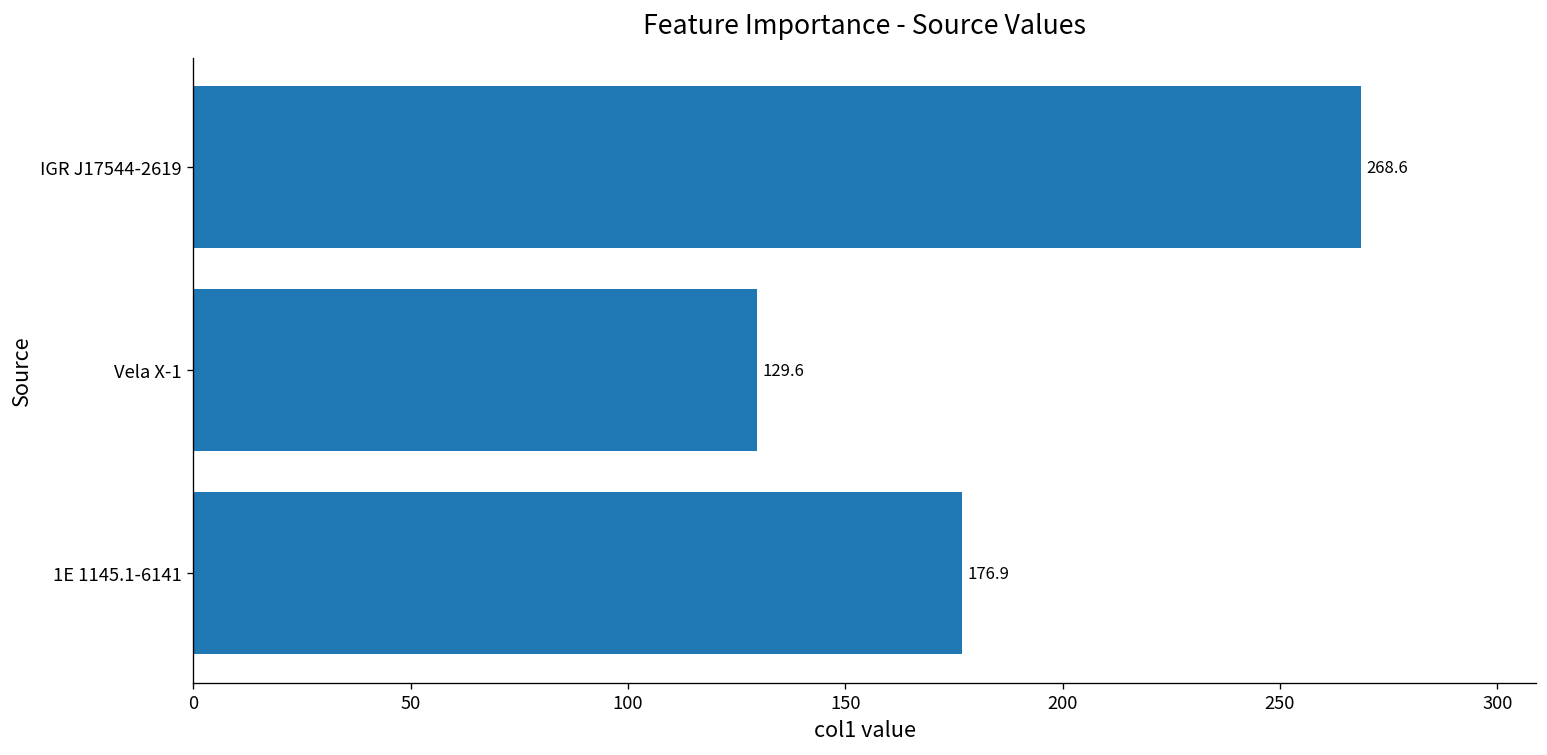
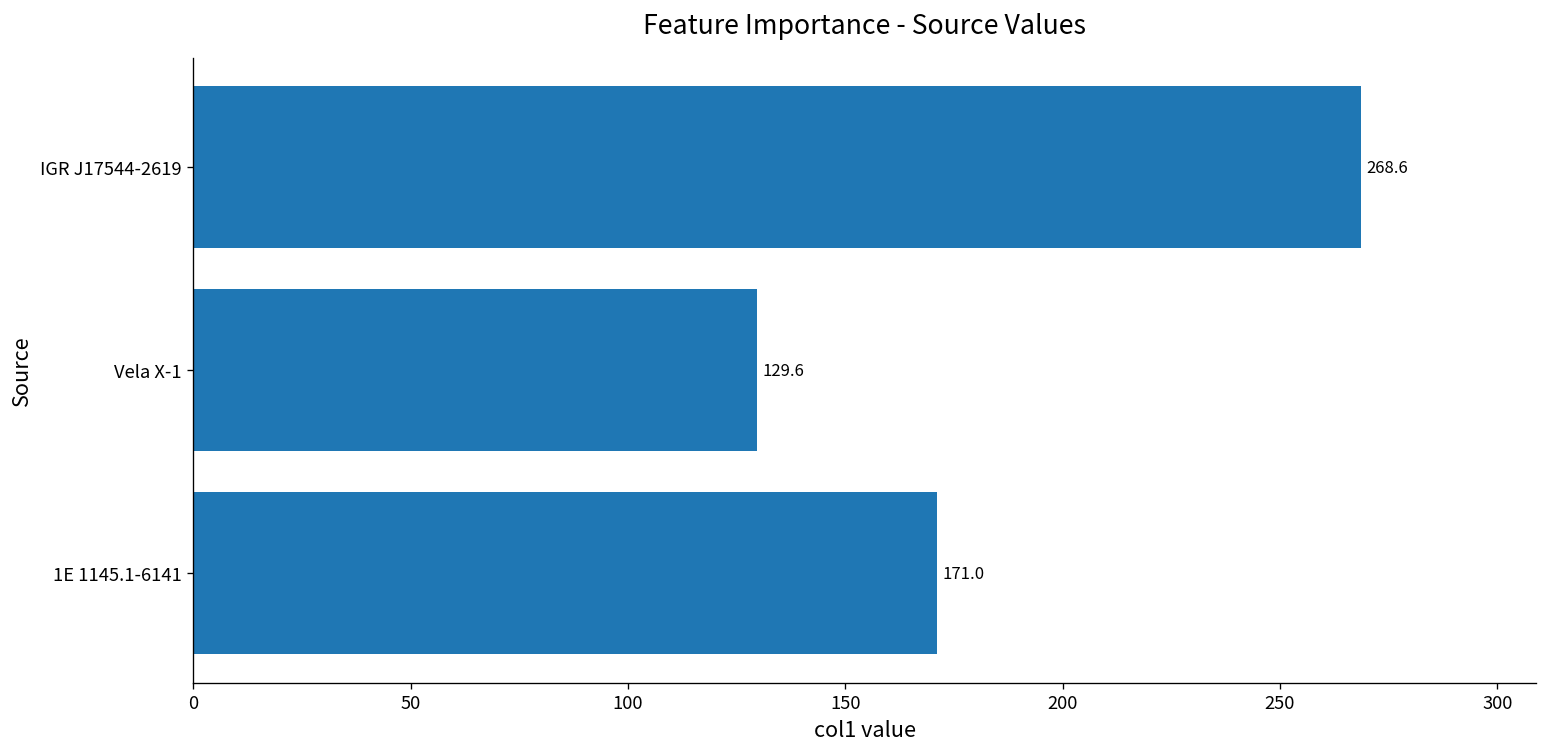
1E 1145.1-6141: 176.9 -> 171.0
